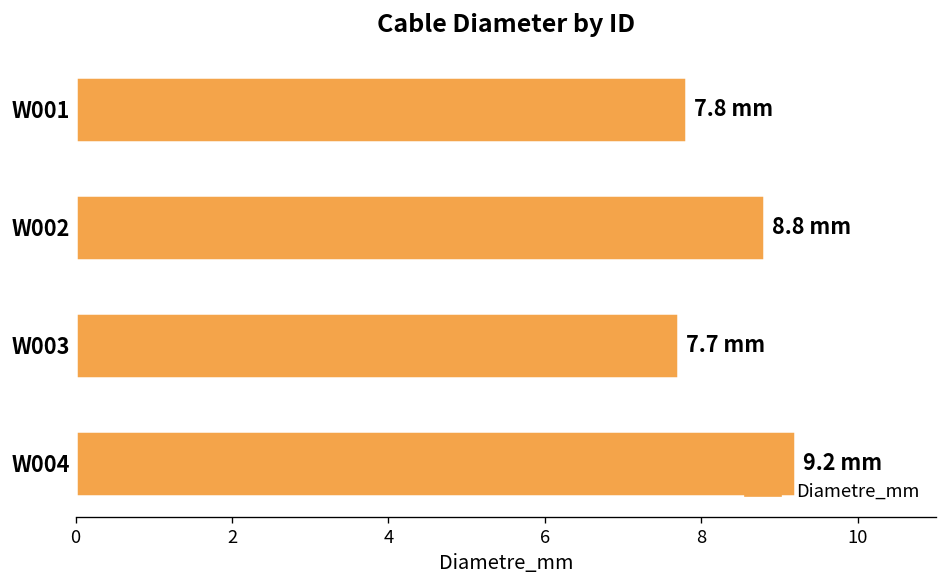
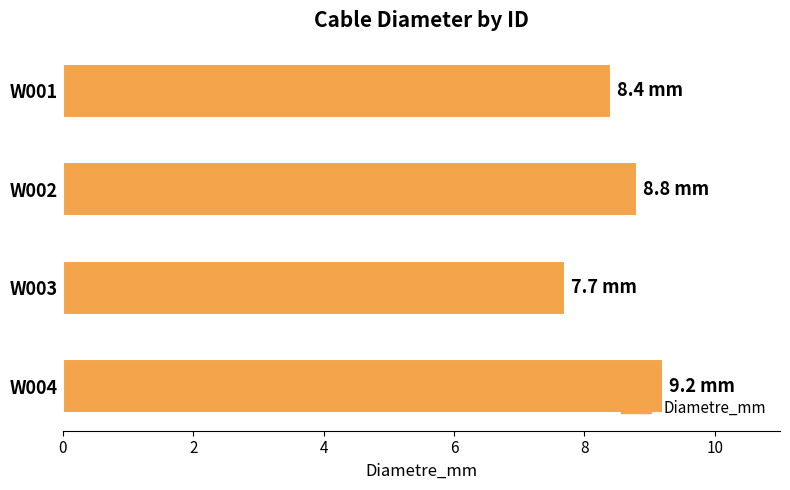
W001: 7.8 -> 8.4
